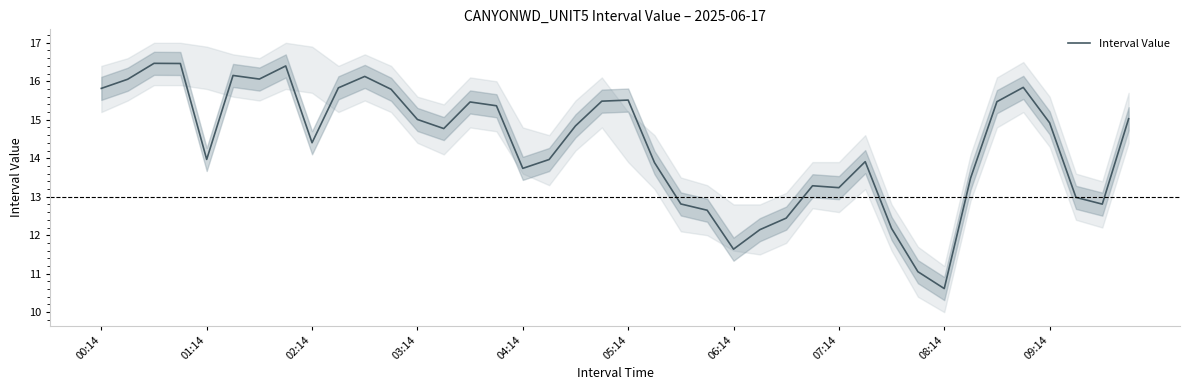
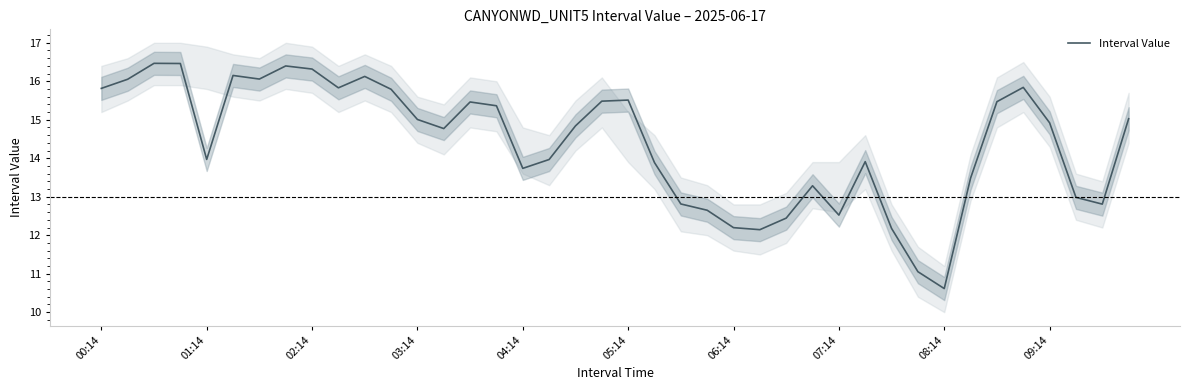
Interval Value, 02:14: 14.4 -> 16.3
Interval Value, 06:14: 11.6 -> 12.2
Interval Value, 07:14: 13.2 -> 12.5
